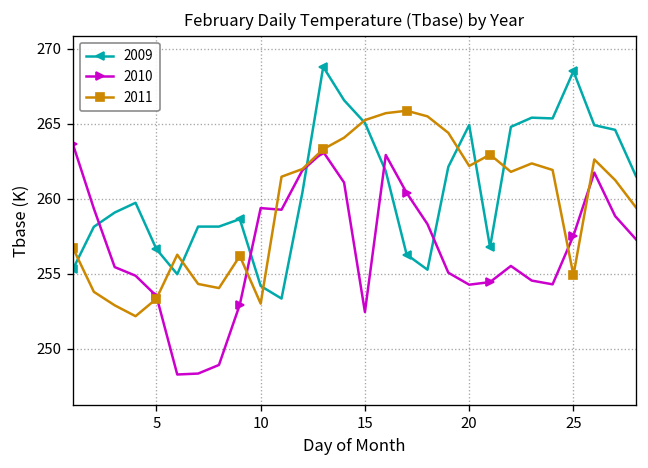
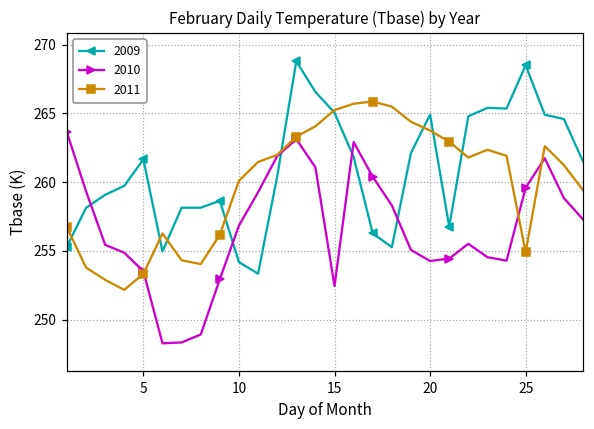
2009, 5: 256.6 -> 261.7
2010, 10: 259.4 -> 256.8
2011, 10: 253.0 -> 260.1
2011, 20: 262.2 -> 263.8
2010, 25: 257.5 -> 259.6
